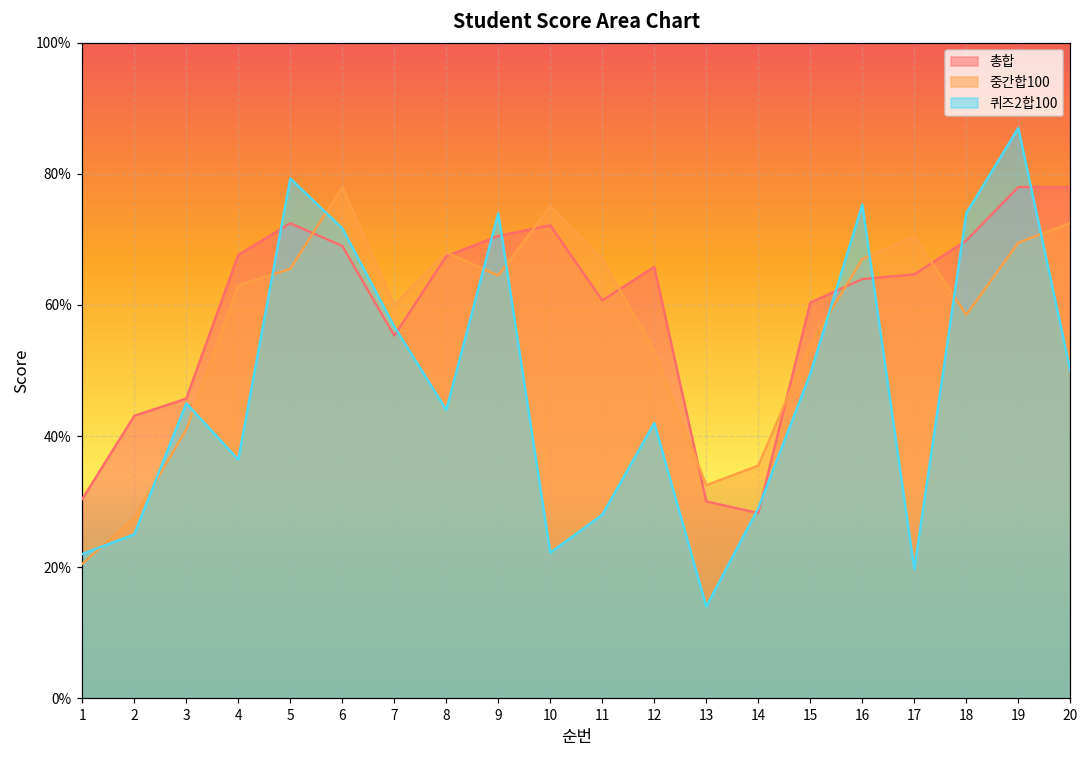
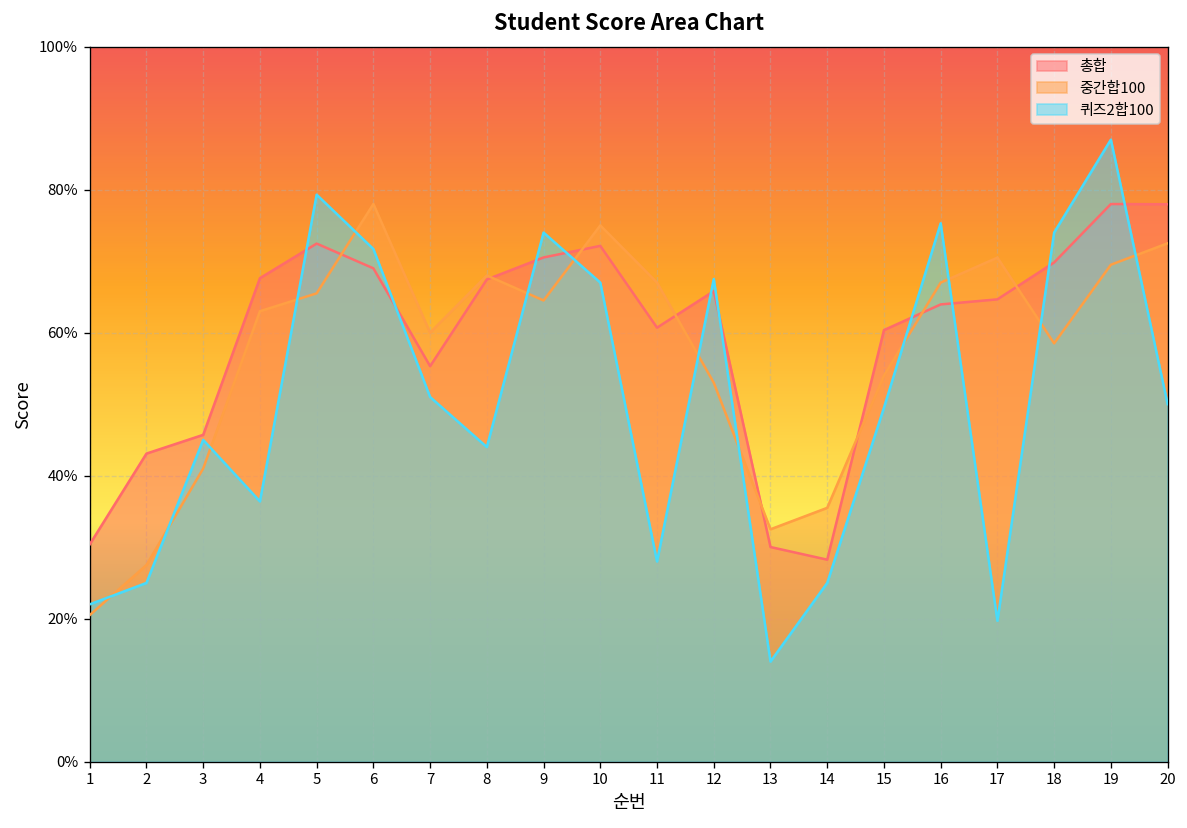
퀴즈2합100, 7: 57% -> 51%
퀴즈2합100, 10: 22% -> 67%
퀴즈2합100, 12: 42% -> 68%
퀴즈2합100, 14: 29% -> 25%
